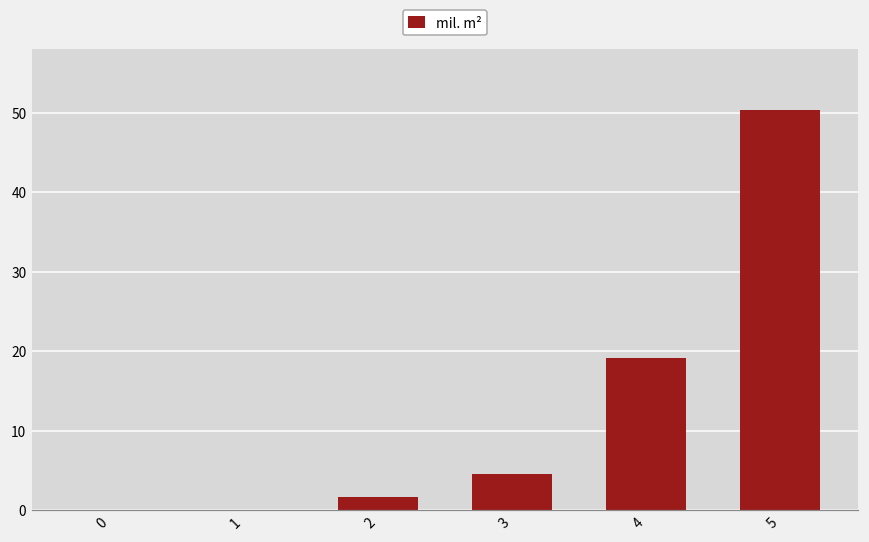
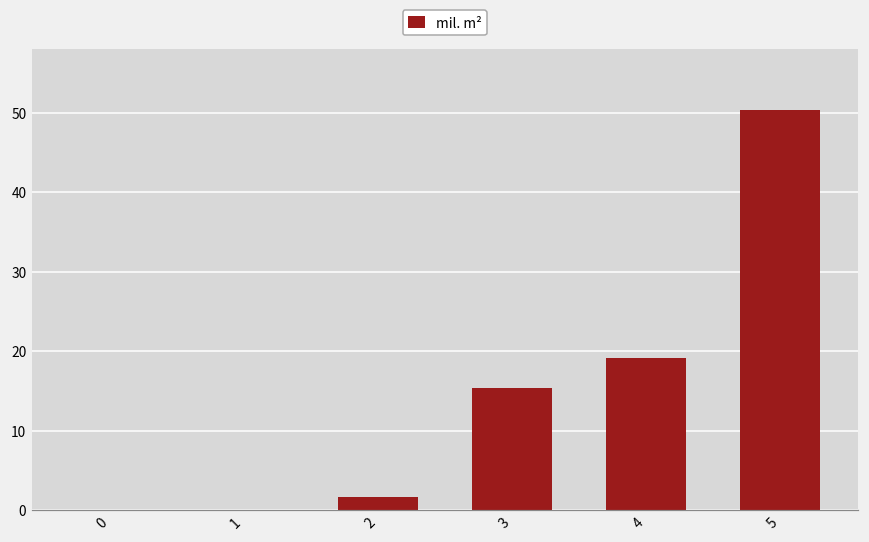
3: 5 -> 15
